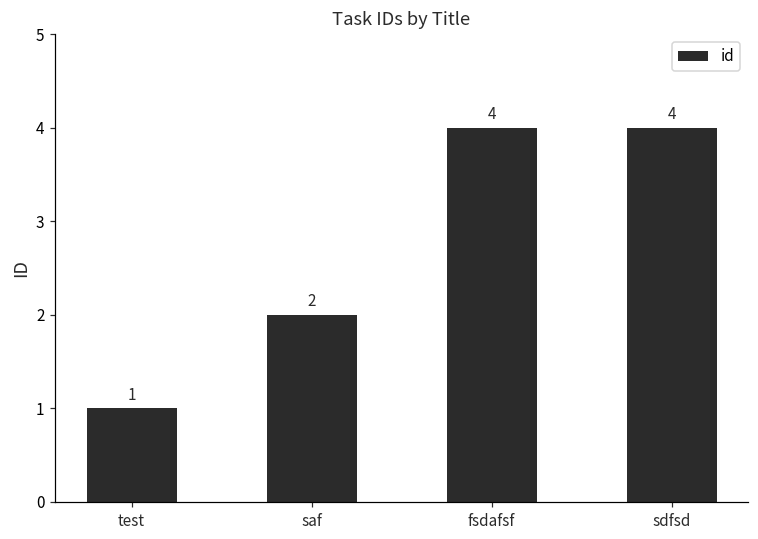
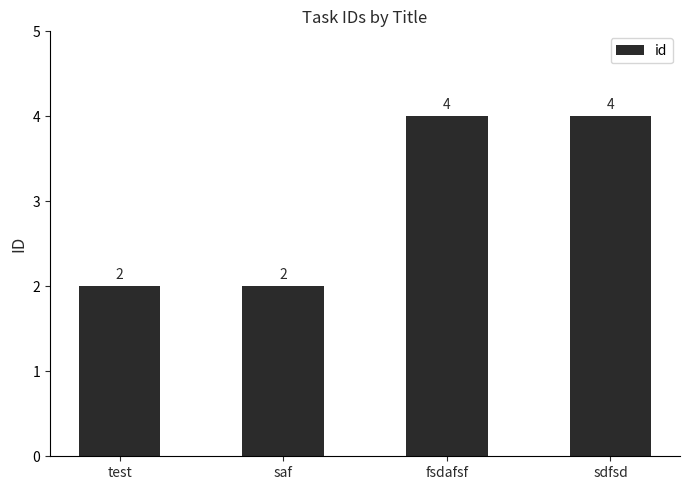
test: 1 -> 2
